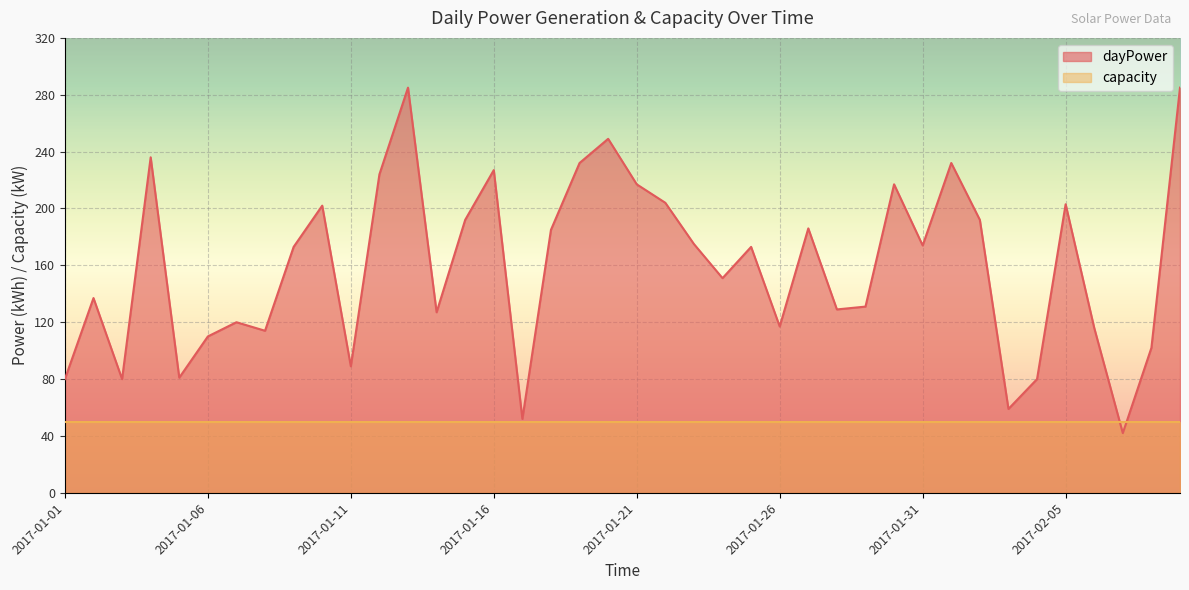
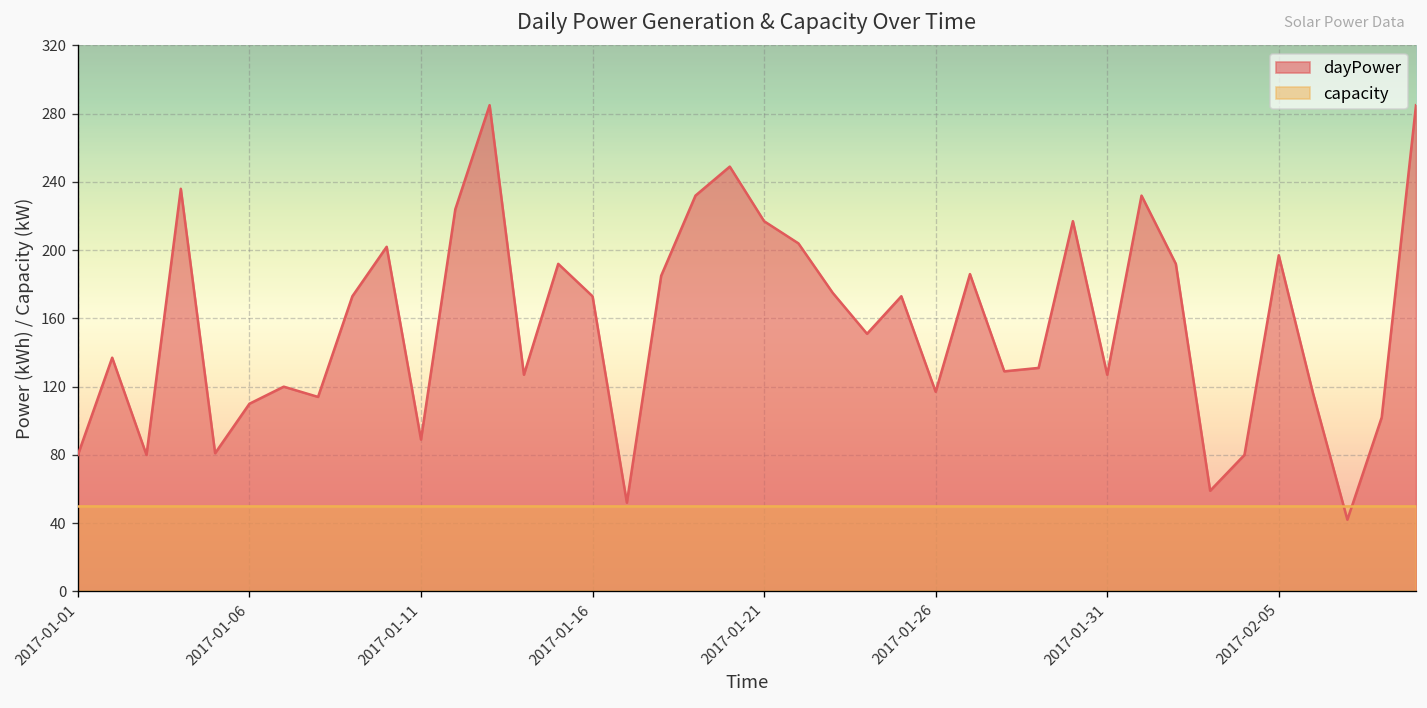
dayPower, 2017-01-16: 227 -> 173
dayPower, 2017-01-31: 174 -> 127
dayPower, 2017-02-05: 203 -> 197
